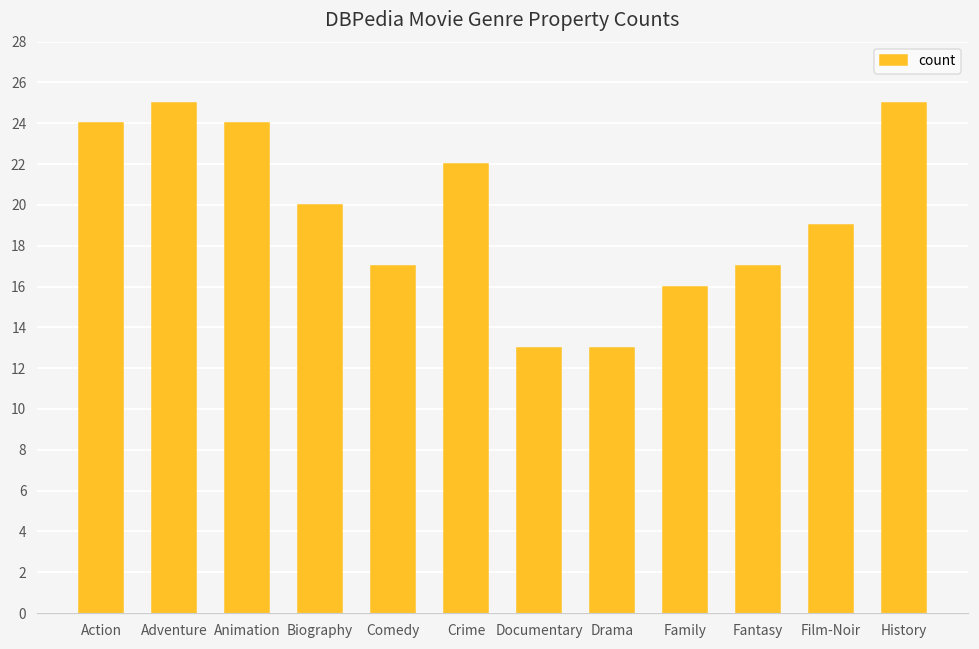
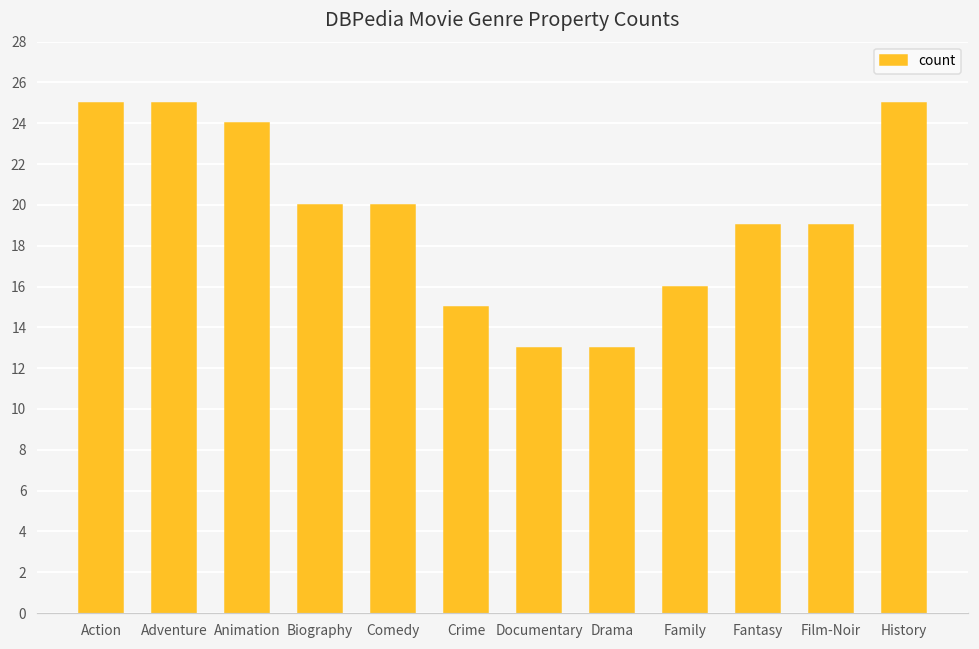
Action: 24 -> 25
Comedy: 17 -> 20
Crime: 22 -> 15
Fantasy: 17 -> 19
